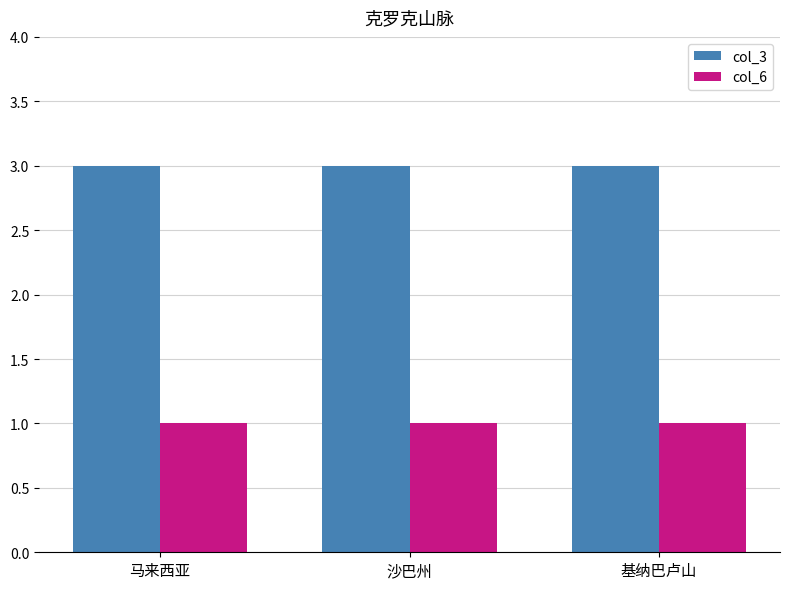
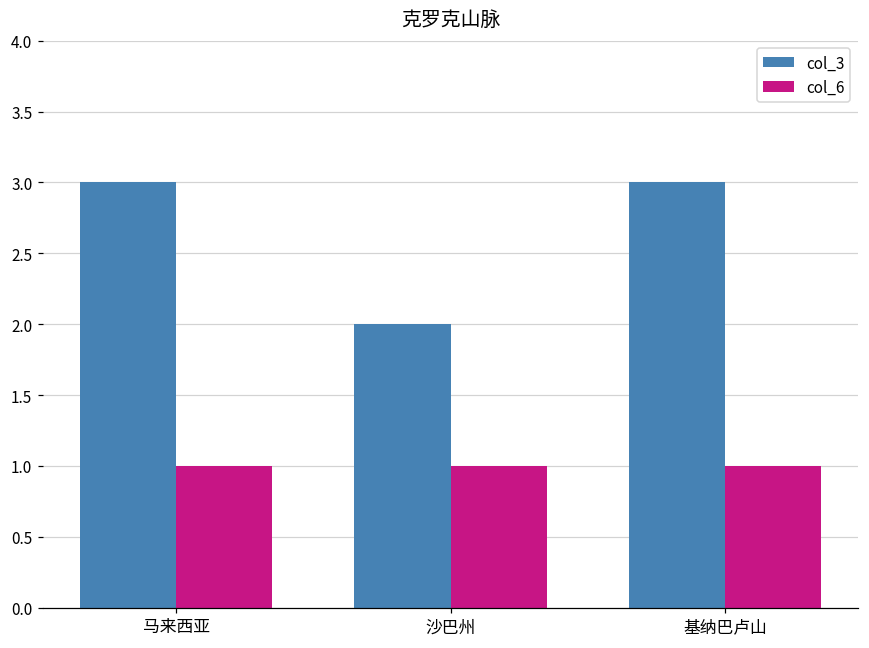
col_3, 沙巴州: 3 -> 2
